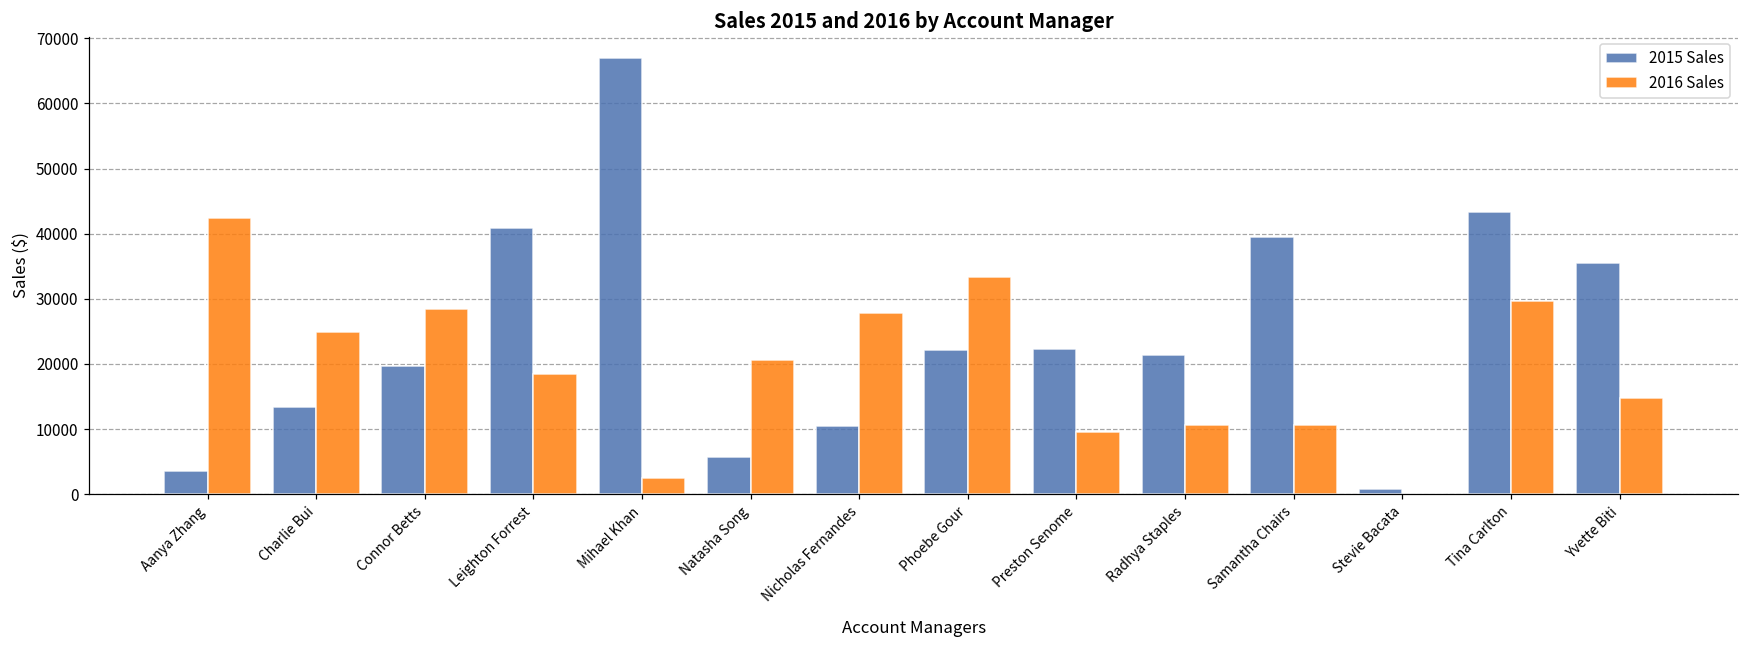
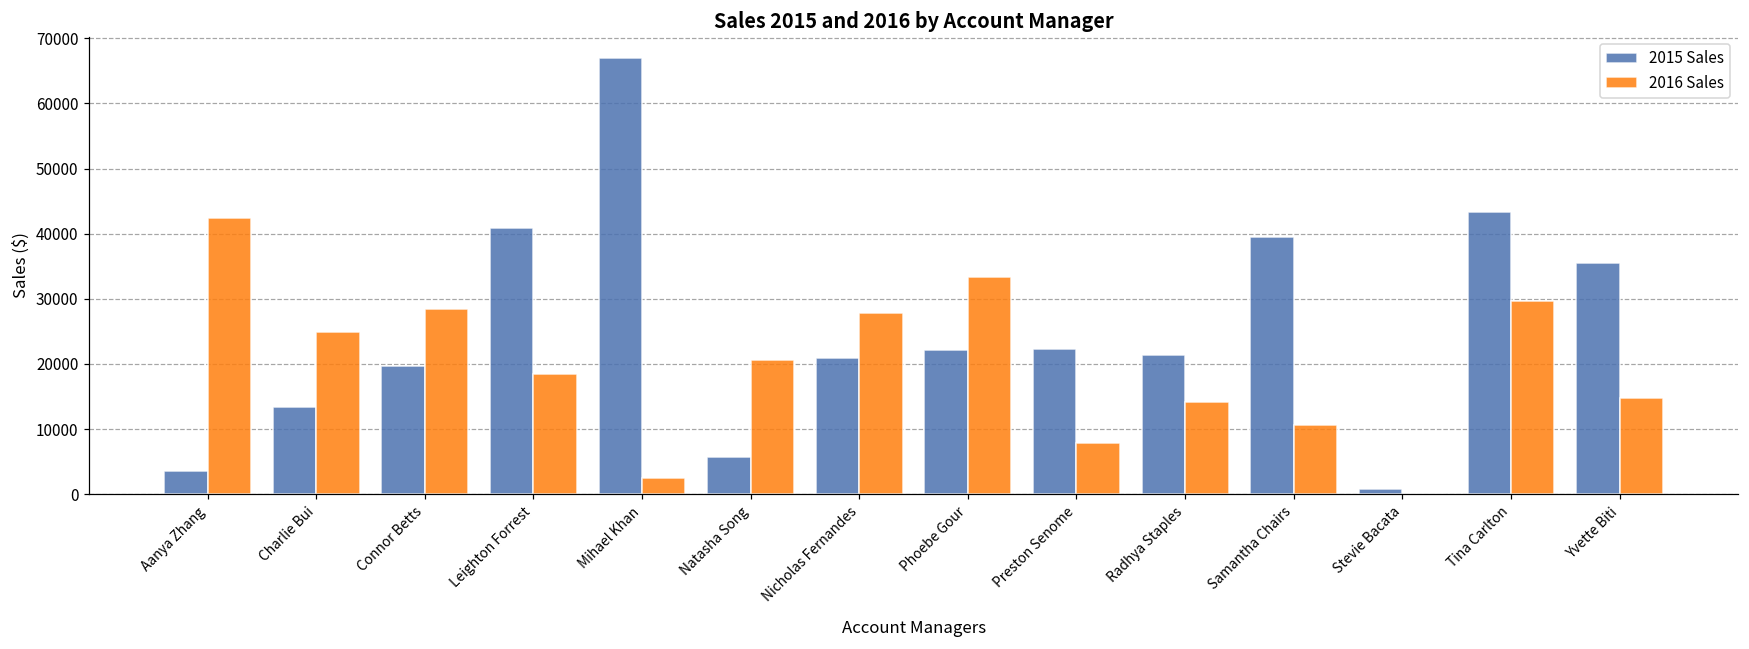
2015 Sales, Nicholas Fernandes: 11000 -> 21000
2016 Sales, Preston Senome: 10000 -> 8000
2016 Sales, Radhya Staples: 11000 -> 14000
